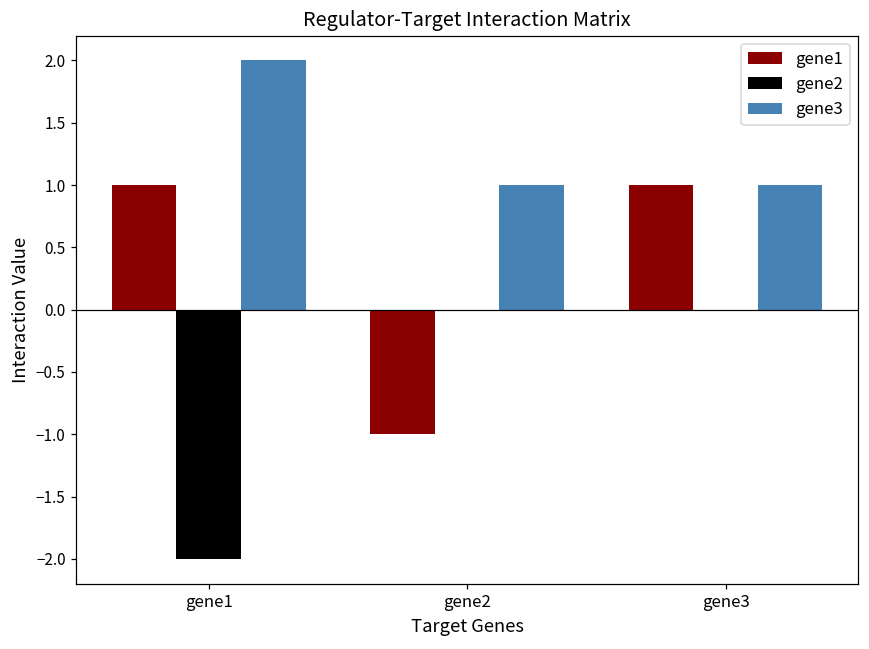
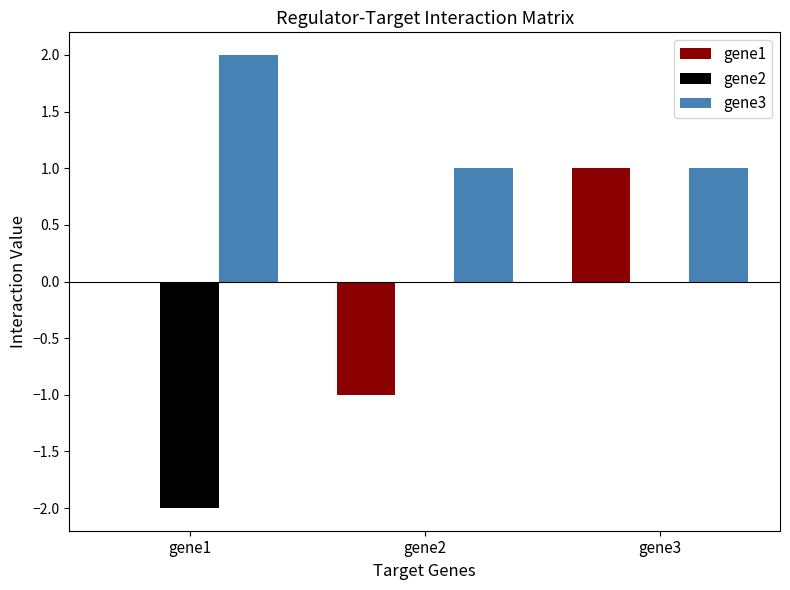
gene1, gene1: 1 -> 0
